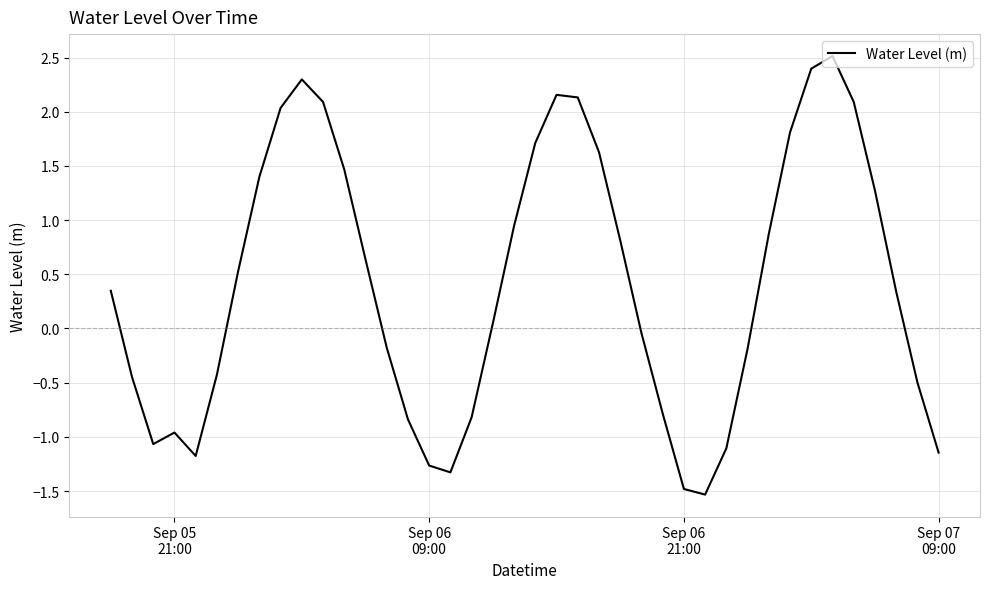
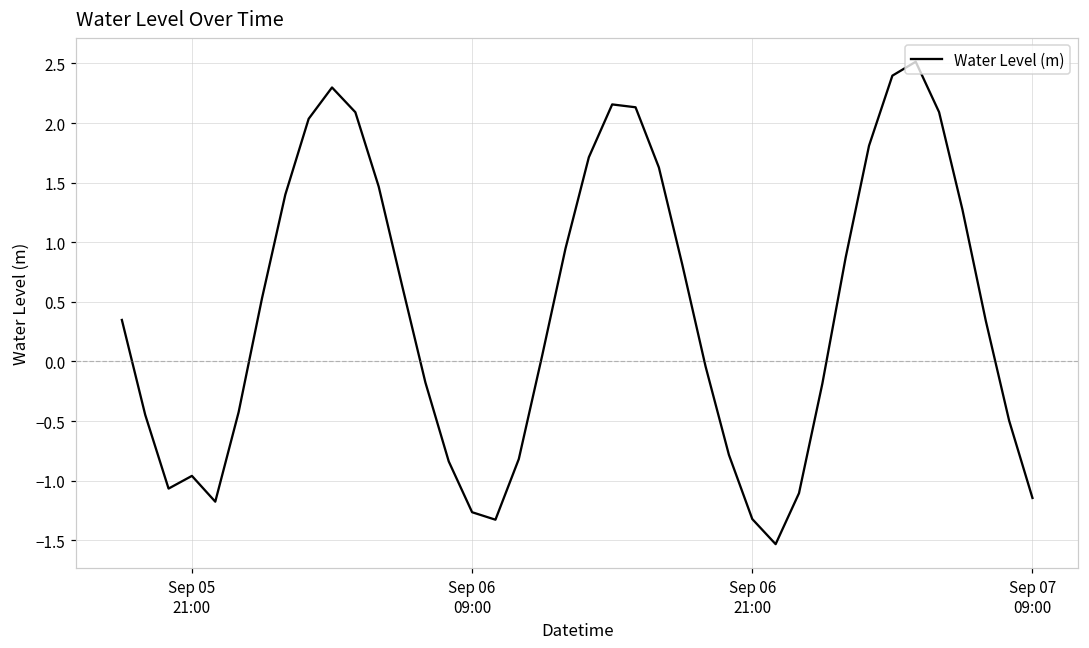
Sep 06 21:00: -1.48 -> -1.32
